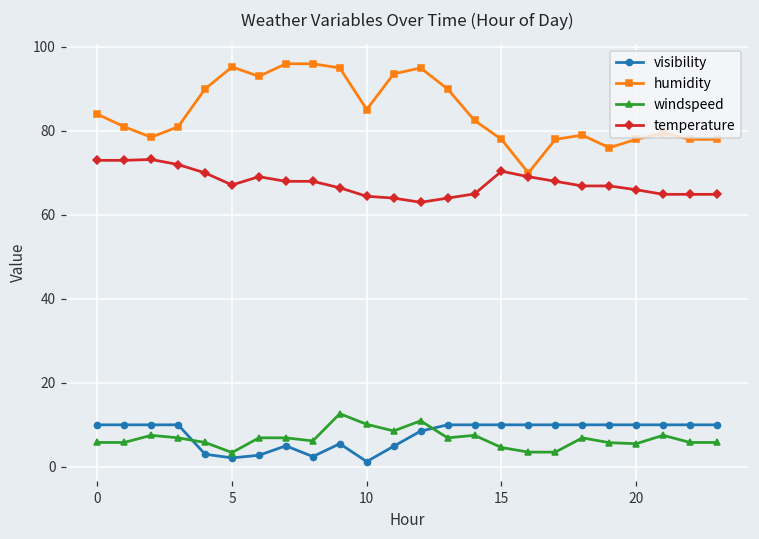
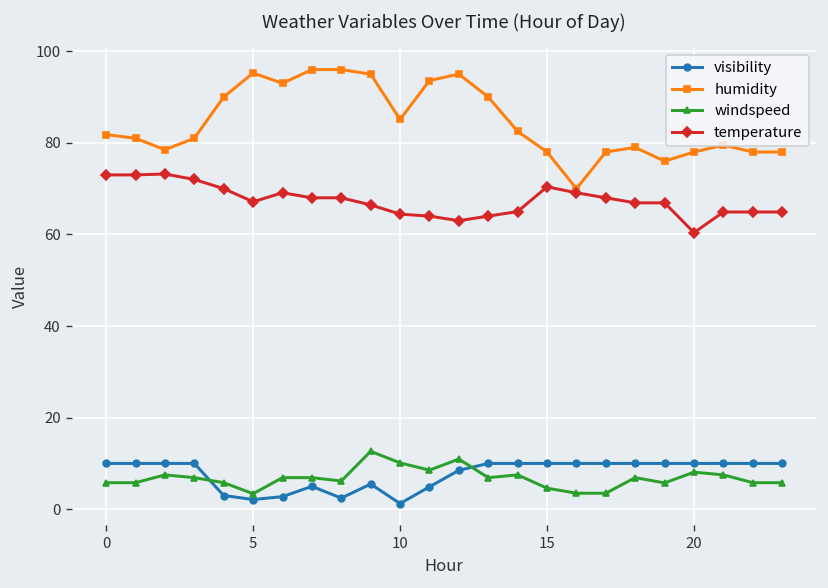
humidity, 0: 84 -> 82
windspeed, 20: 6 -> 8
temperature, 20: 66 -> 60
